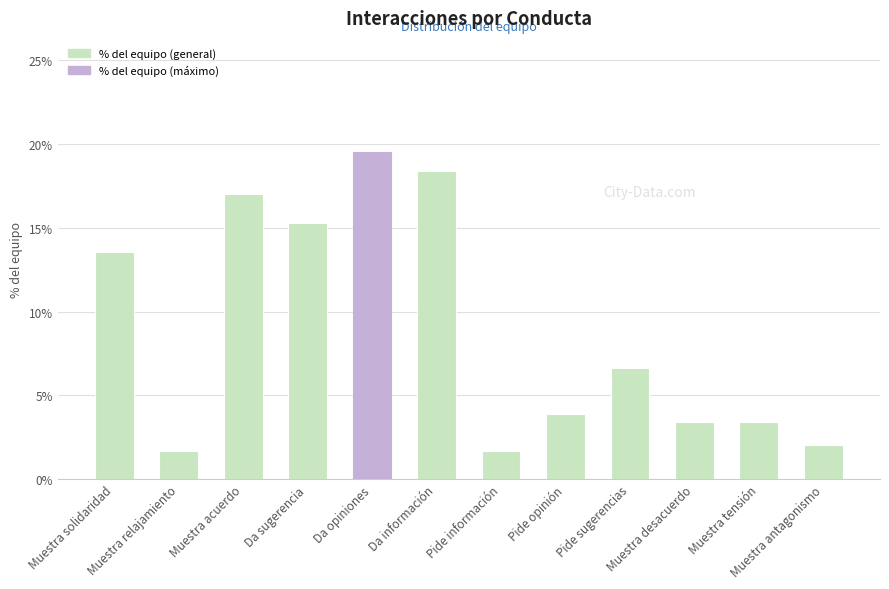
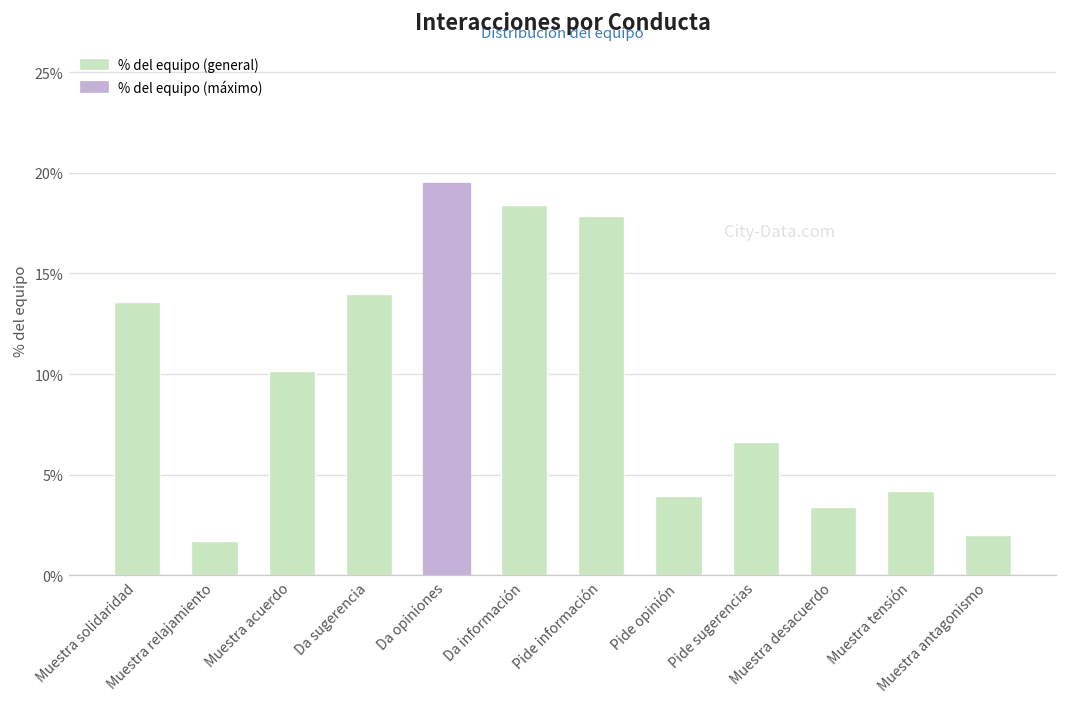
Muestra acuerdo: 17.0% -> 10.2%
Da sugerencia: 15.3% -> 14.0%
Pide información: 1.7% -> 17.9%
Muestra tensión: 3.4% -> 4.2%
